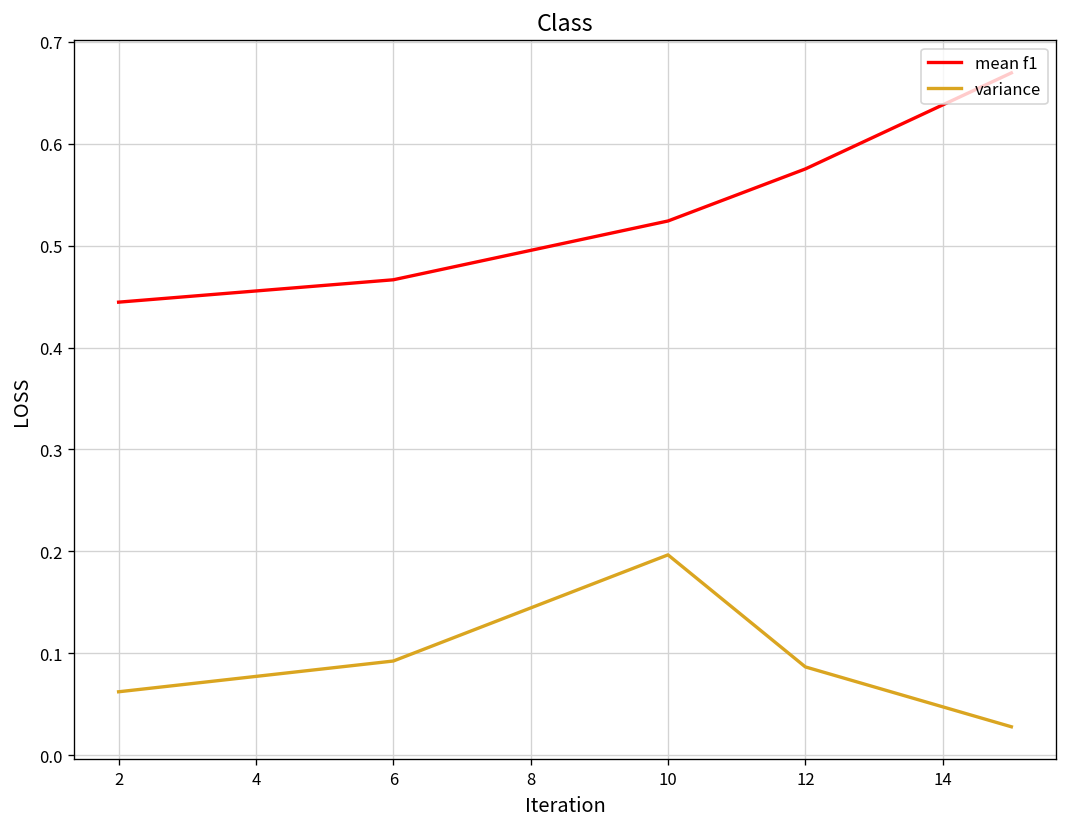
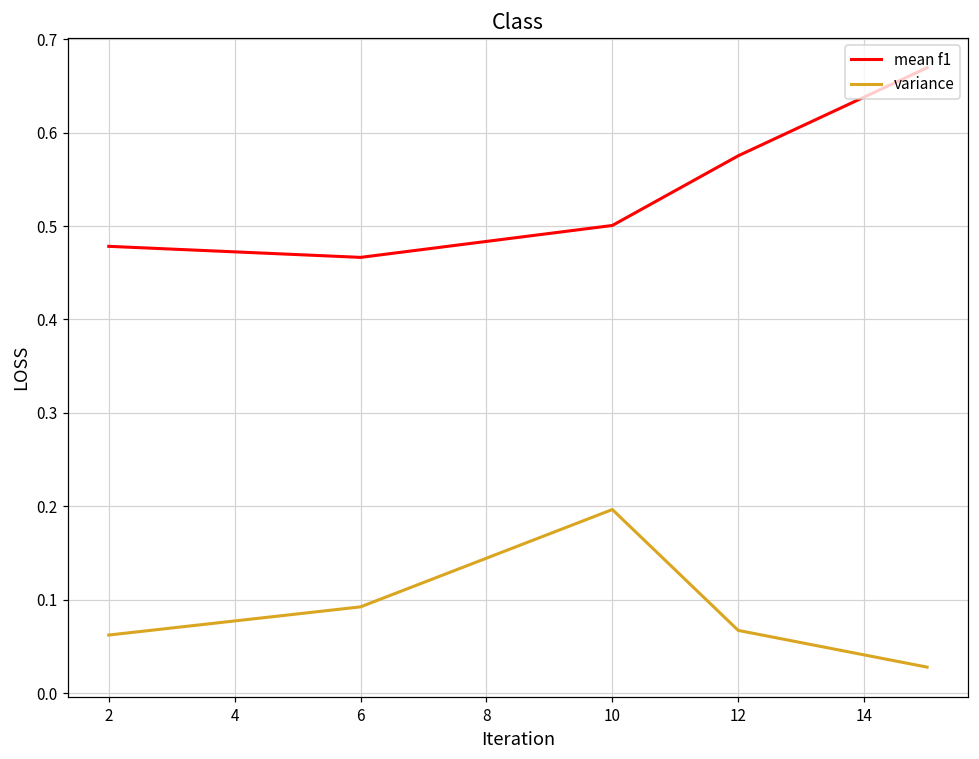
mean f1, 2: 0.44 -> 0.48
mean f1, 10: 0.52 -> 0.50
variance, 12: 0.09 -> 0.07
